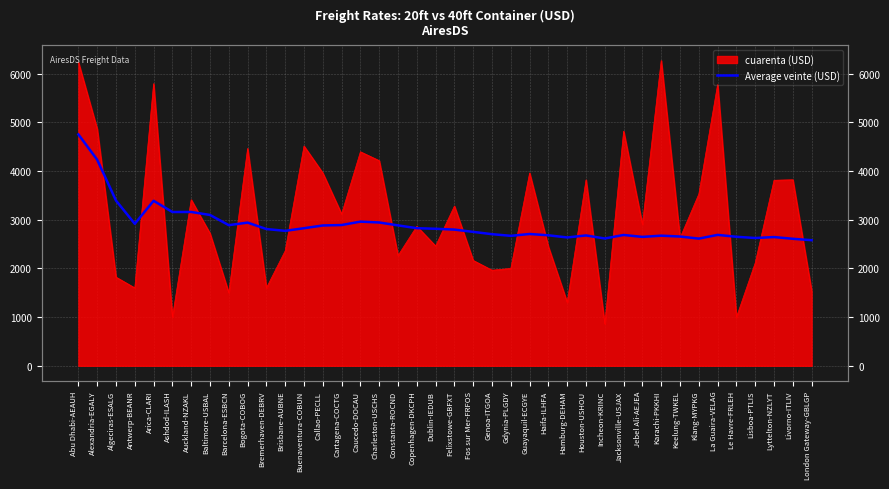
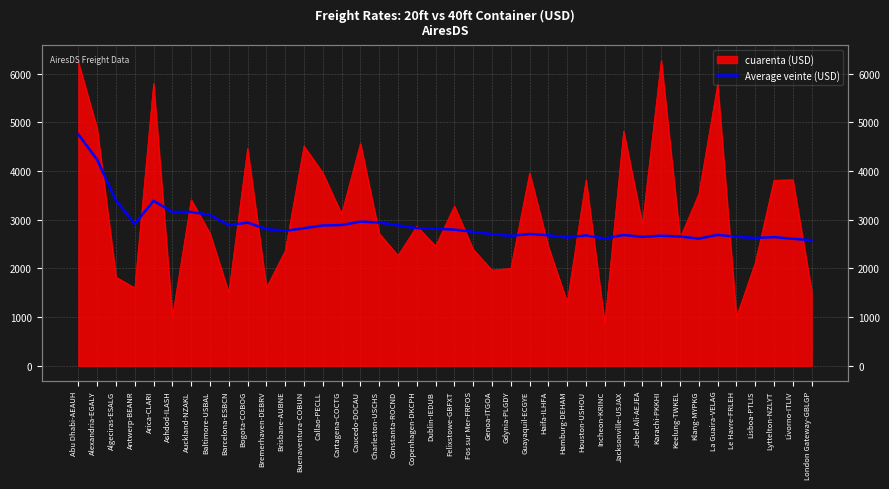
cuarenta (USD), Caucedo-DOCAU: 4400 -> 4600
cuarenta (USD), Charleston-USCHS: 4200 -> 2700
cuarenta (USD), Fos sur Mer-FRFOS: 2200 -> 2400
